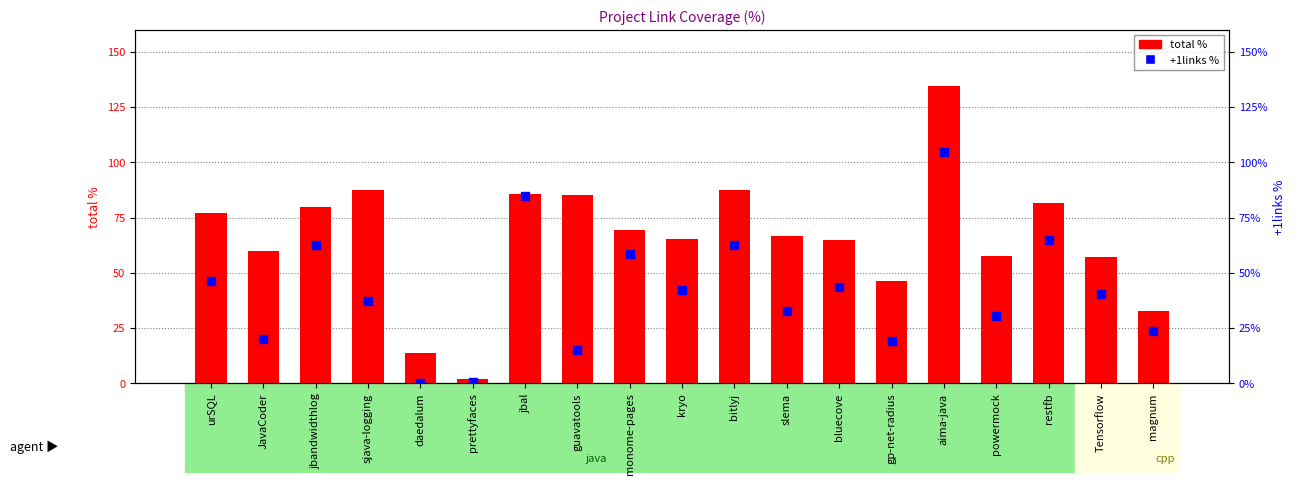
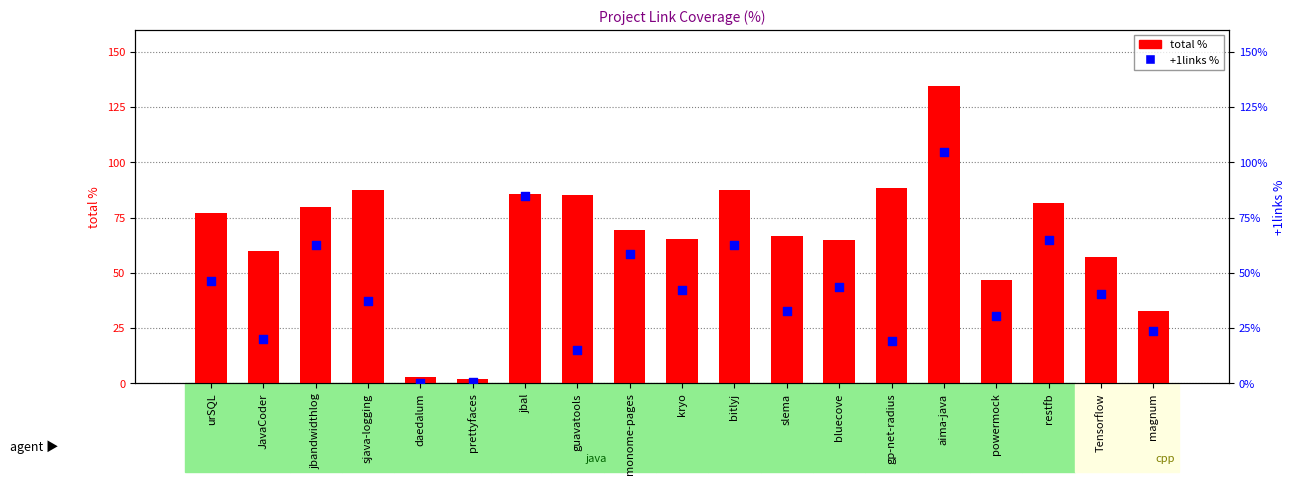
total %, daedalum: 14 -> 3
total %, gp-net-radius: 46 -> 88
total %, powermock: 58 -> 47
